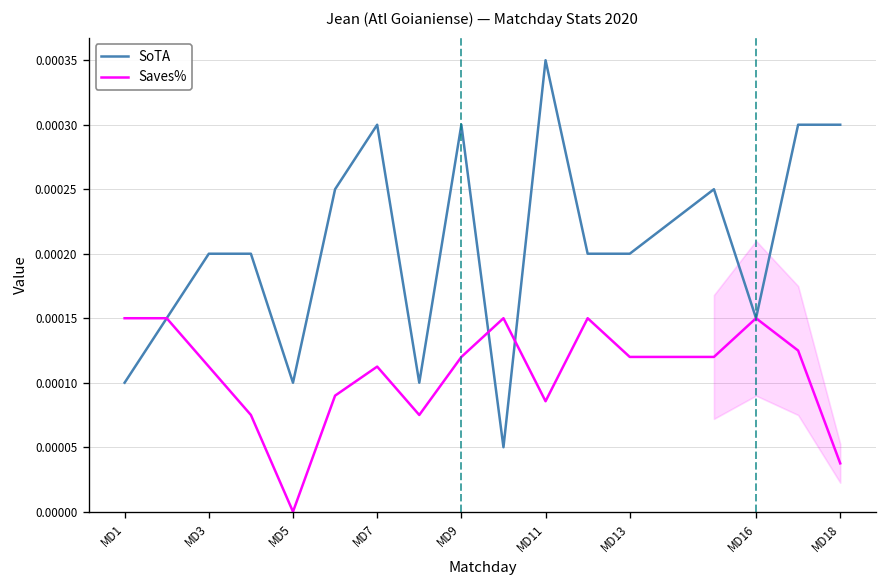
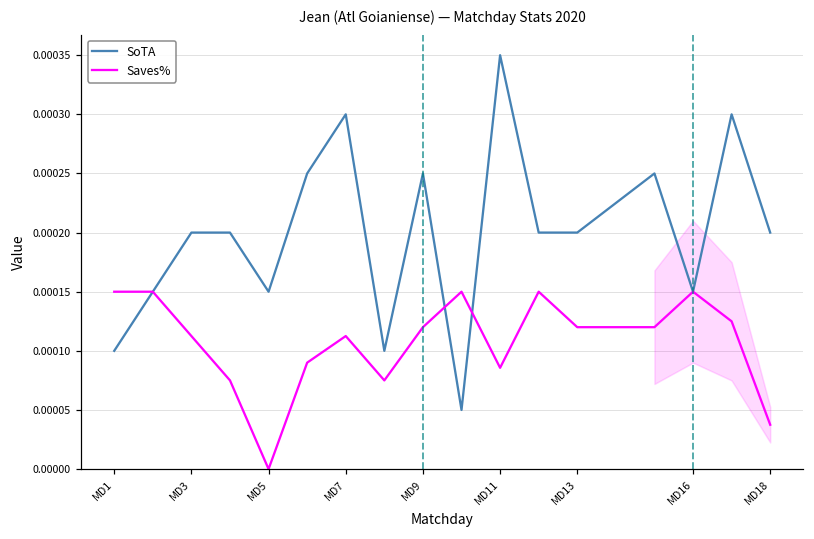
SoTA, MD5: 0.000100 -> 0.000150
SoTA, MD9: 0.000300 -> 0.000250
SoTA, MD18: 0.000300 -> 0.000200
